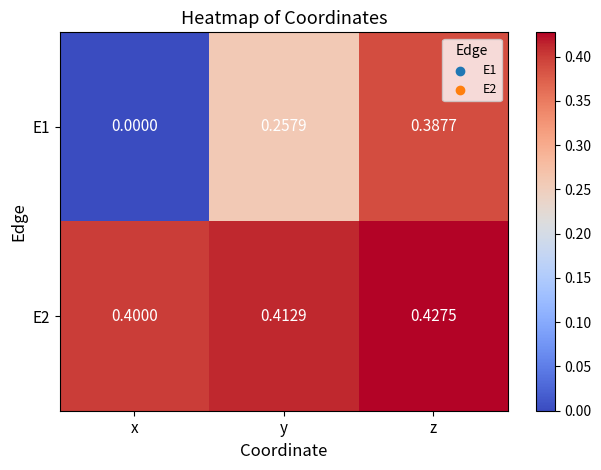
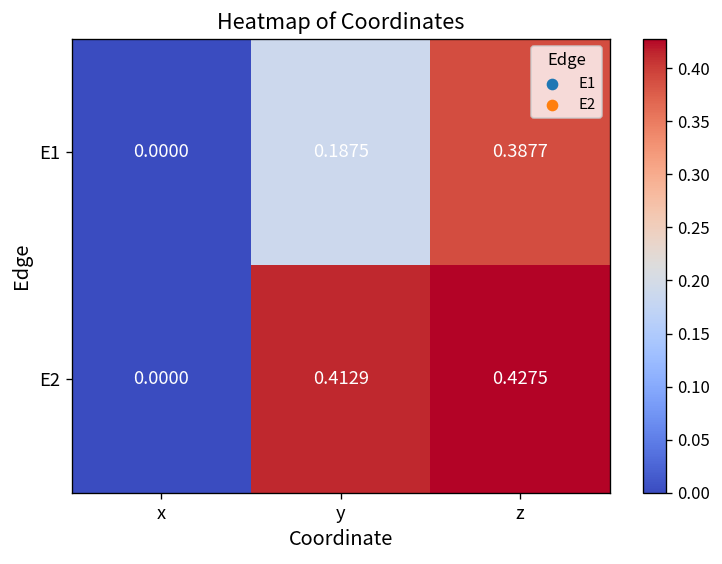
E1, y: 0.2579 -> 0.1875
E2, x: 0.4000 -> 0.0000
